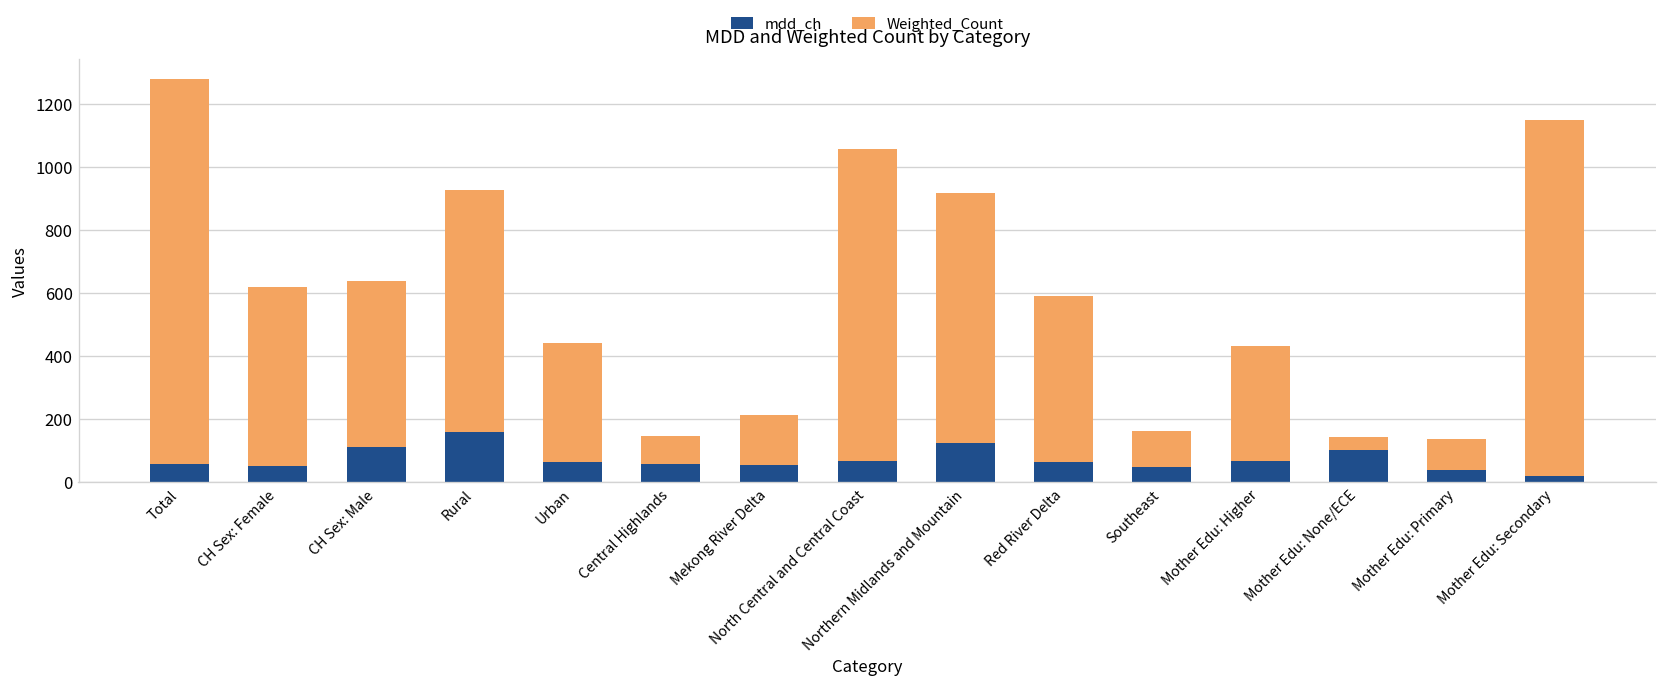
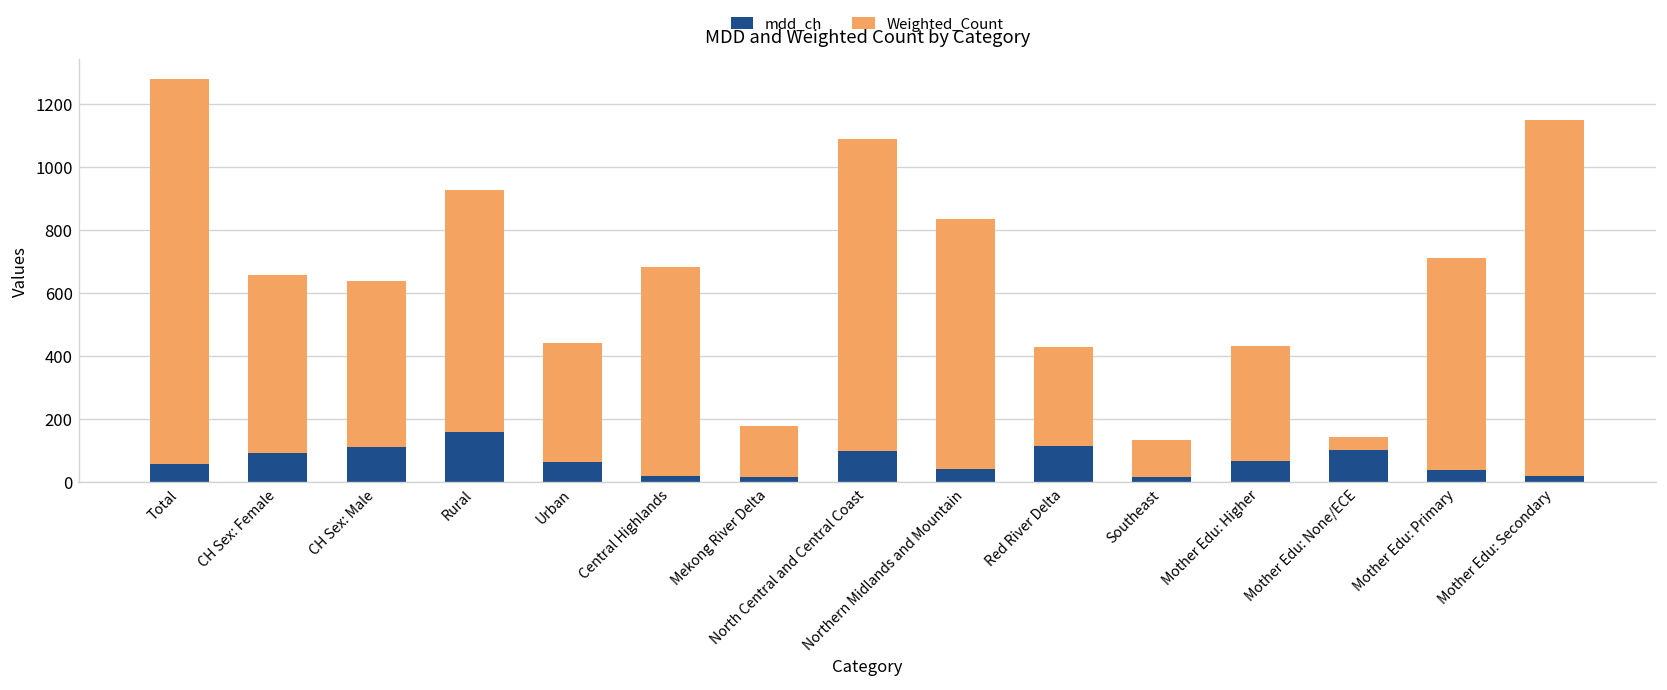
mdd_ch, CH Sex: Female: 50 -> 90
mdd_ch, Central Highlands: 60 -> 20
Weighted_Count, Central Highlands: 90 -> 660
mdd_ch, Mekong River Delta: 50 -> 20
mdd_ch, North Central and Central Coast: 70 -> 100
mdd_ch, Northern Midlands and Mountain: 120 -> 40
mdd_ch, Red River Delta: 60 -> 110
Weighted_Count, Red River Delta: 530 -> 320
mdd_ch, Southeast: 50 -> 20
Weighted_Count, Mother Edu: Primary: 100 -> 670
